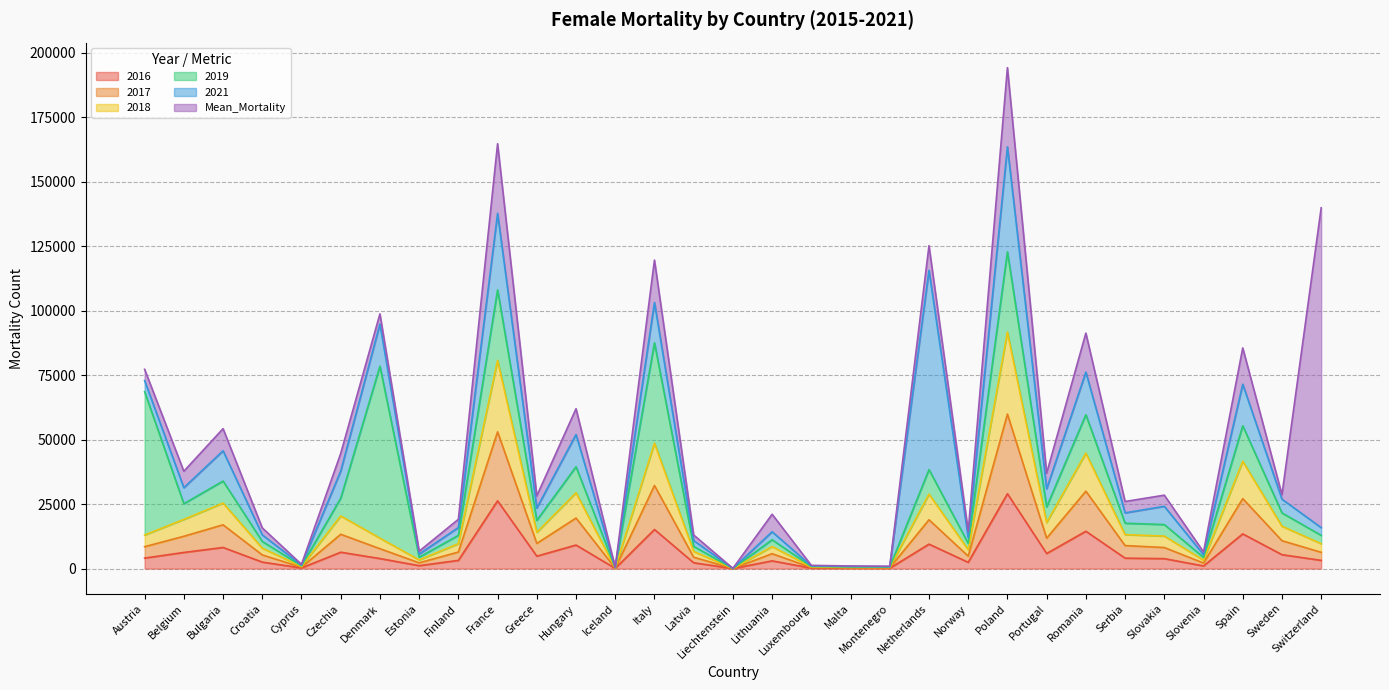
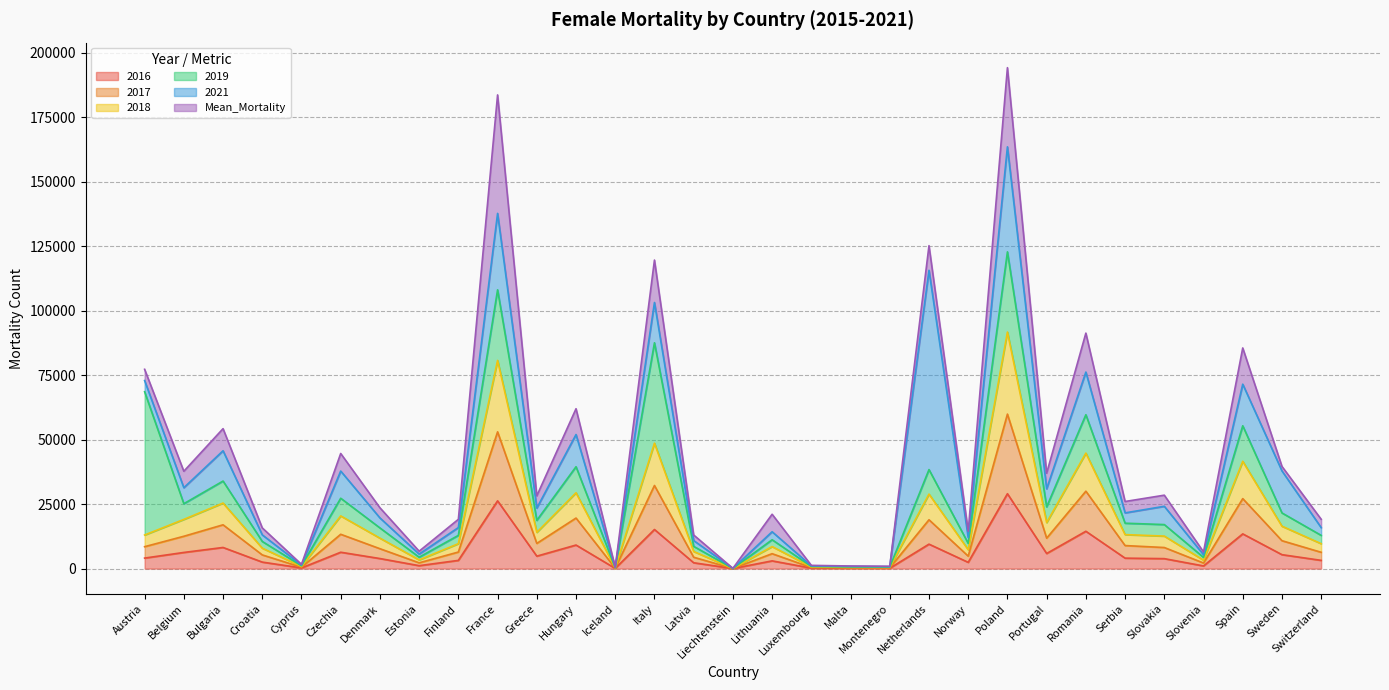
2019, Denmark: 67000 -> 4000
2021, Denmark: 16000 -> 4000
Mean_Mortality, France: 27000 -> 46000
2021, Sweden: 5000 -> 16000
Mean_Mortality, Switzerland: 124000 -> 3000
